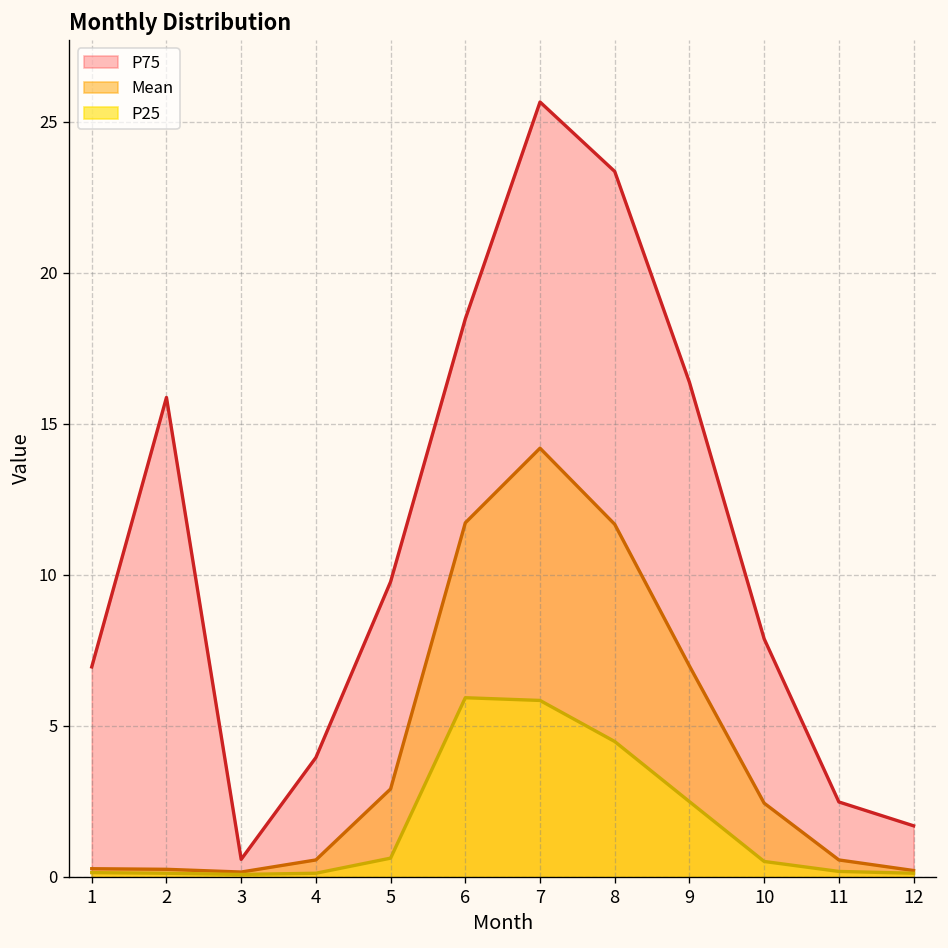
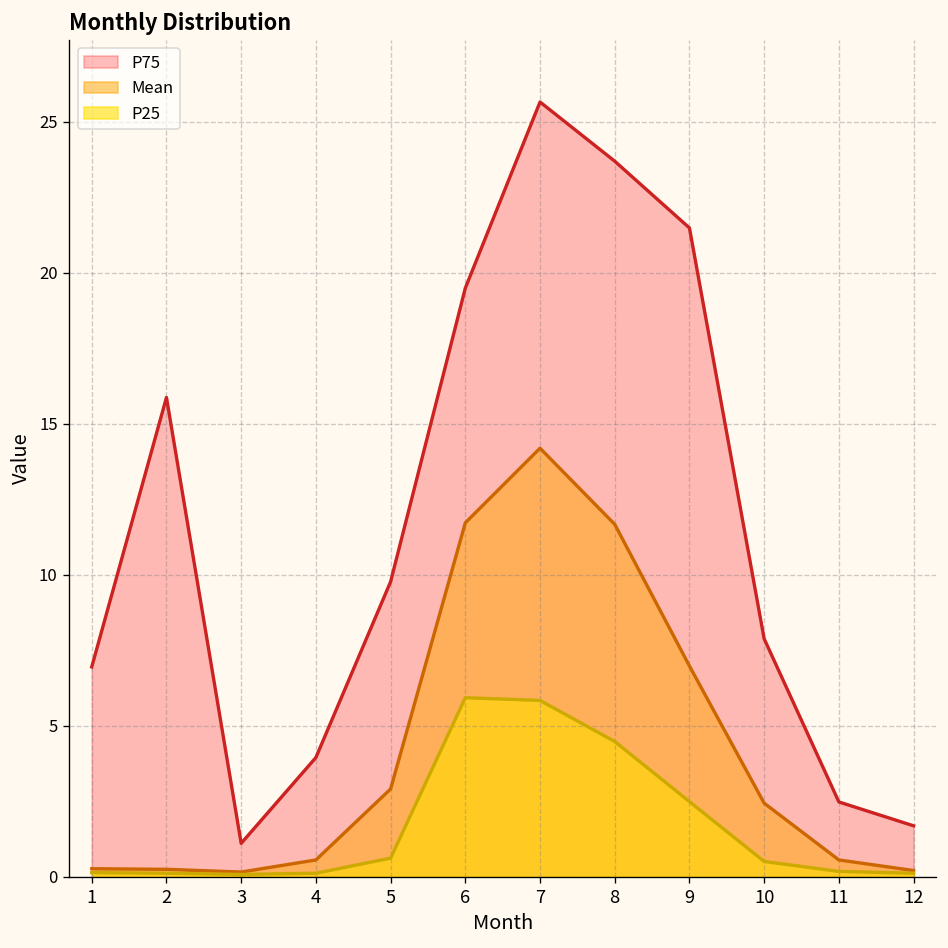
P75, 3: 0.6 -> 1.1
P75, 6: 18.5 -> 19.5
P75, 8: 23.4 -> 23.7
P75, 9: 16.4 -> 21.5
